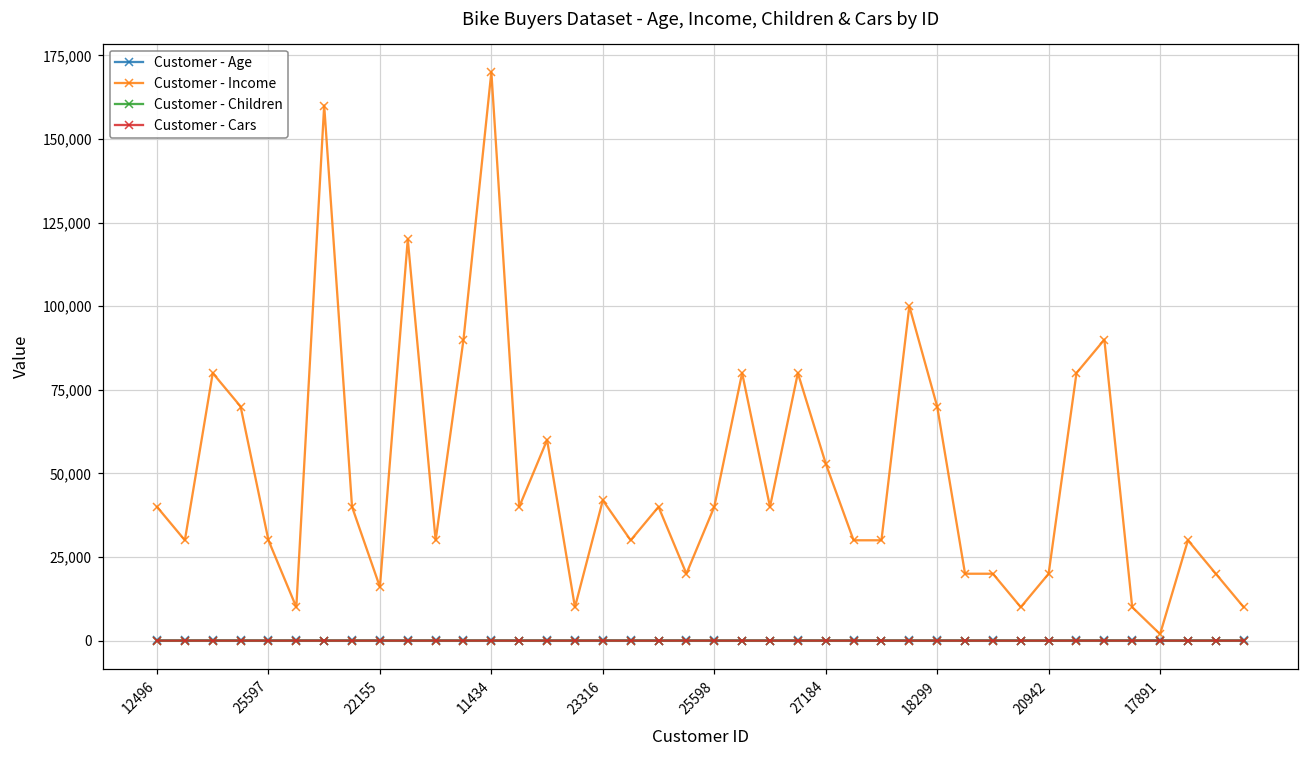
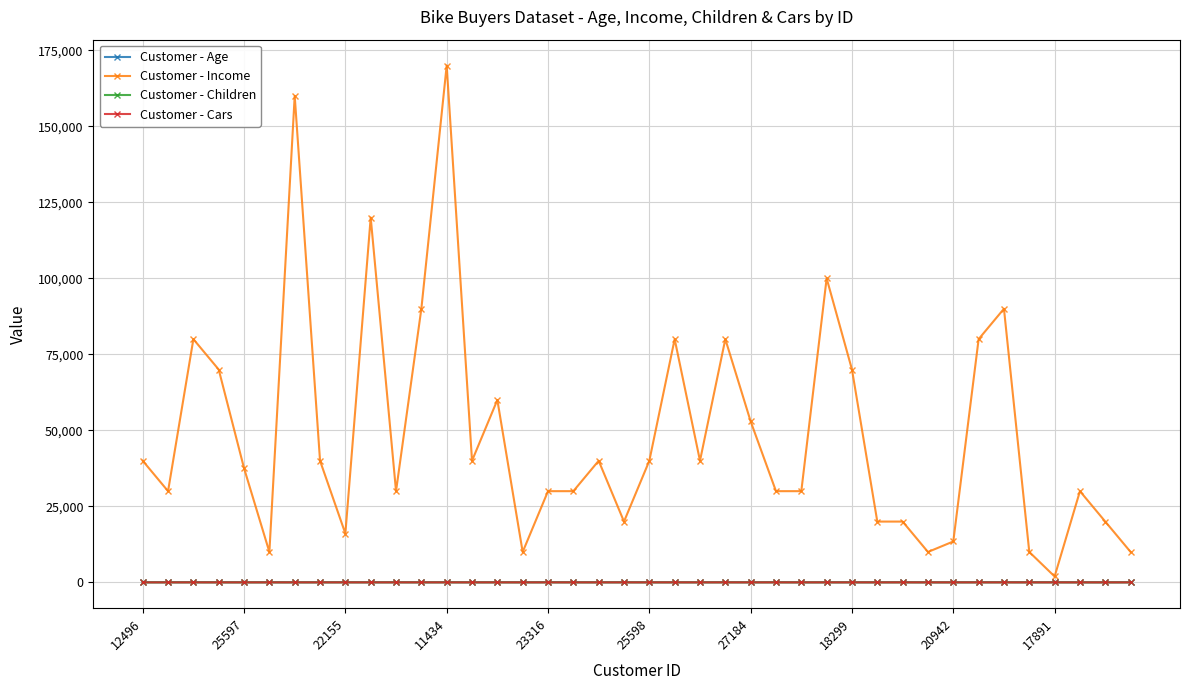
Customer - Income, 25597: 30,000 -> 38,000
Customer - Income, 23316: 42,000 -> 30,000
Customer - Income, 20942: 20,000 -> 13,000
